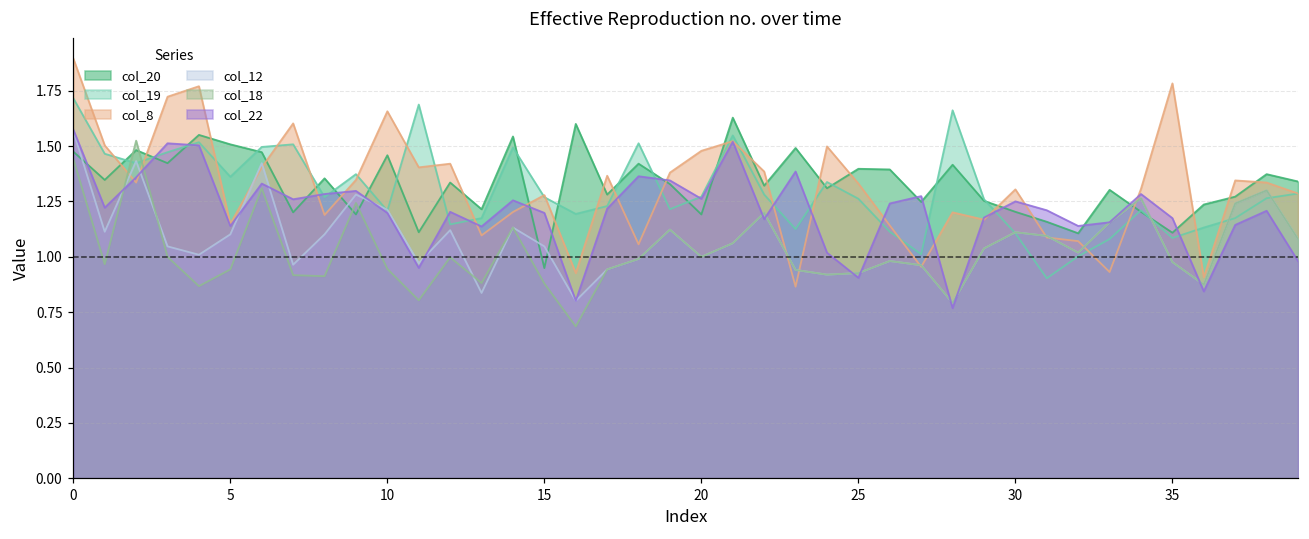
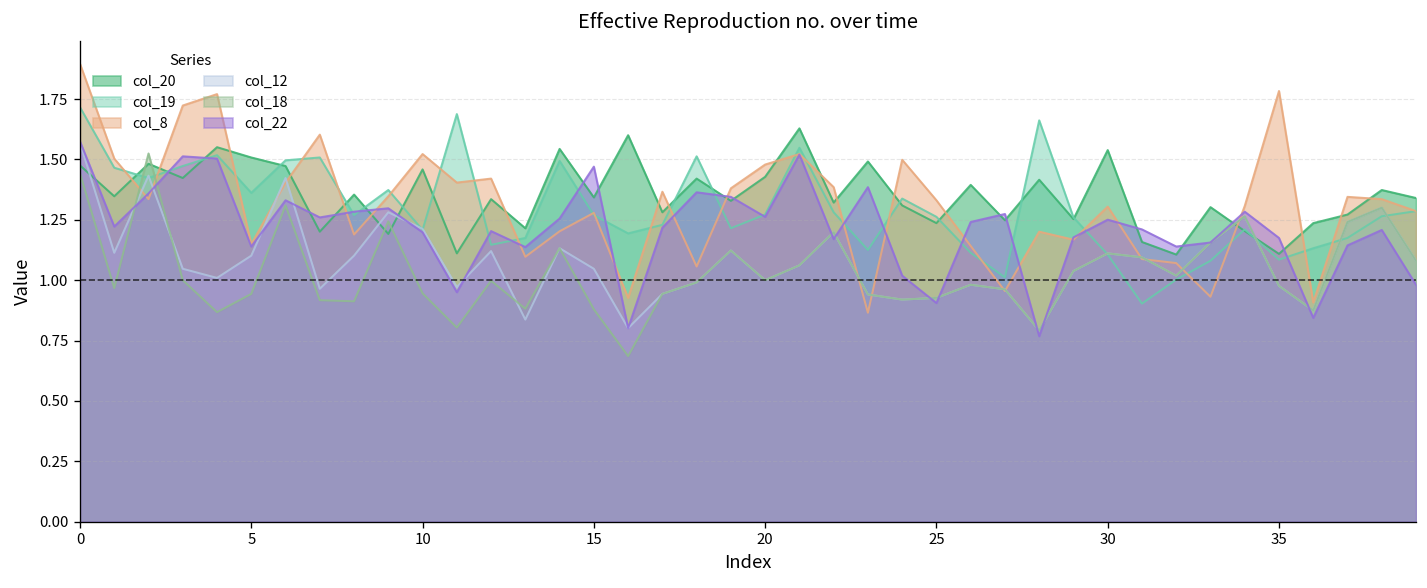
col_8, 10: 1.66 -> 1.52
col_20, 15: 0.95 -> 1.34
col_22, 15: 1.20 -> 1.47
col_20, 20: 1.19 -> 1.43
col_20, 25: 1.40 -> 1.24
col_20, 30: 1.20 -> 1.54
